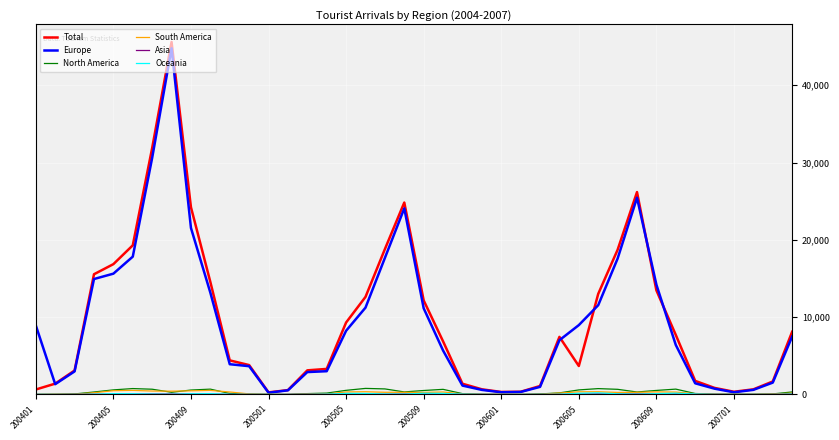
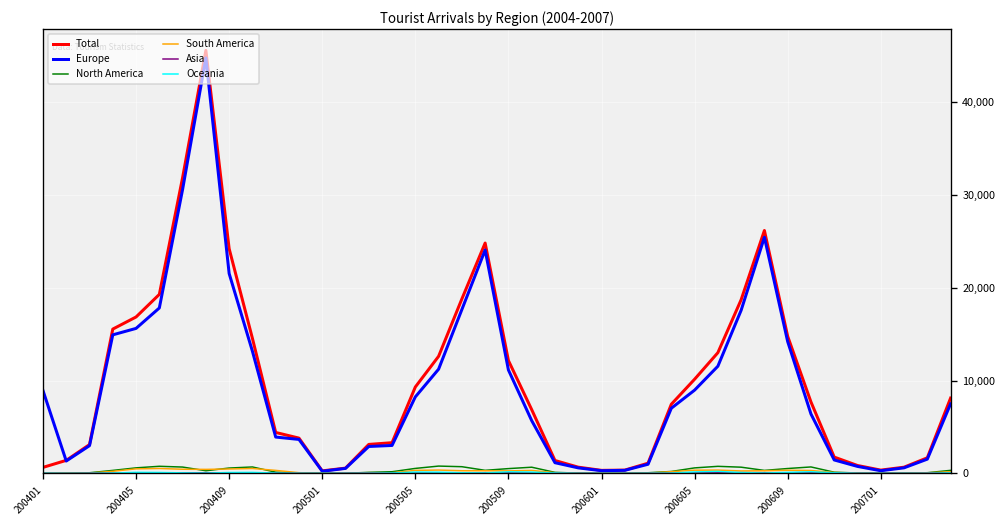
Total, 200605: 4,000 -> 10,000
Total, 200609: 13,000 -> 15,000
